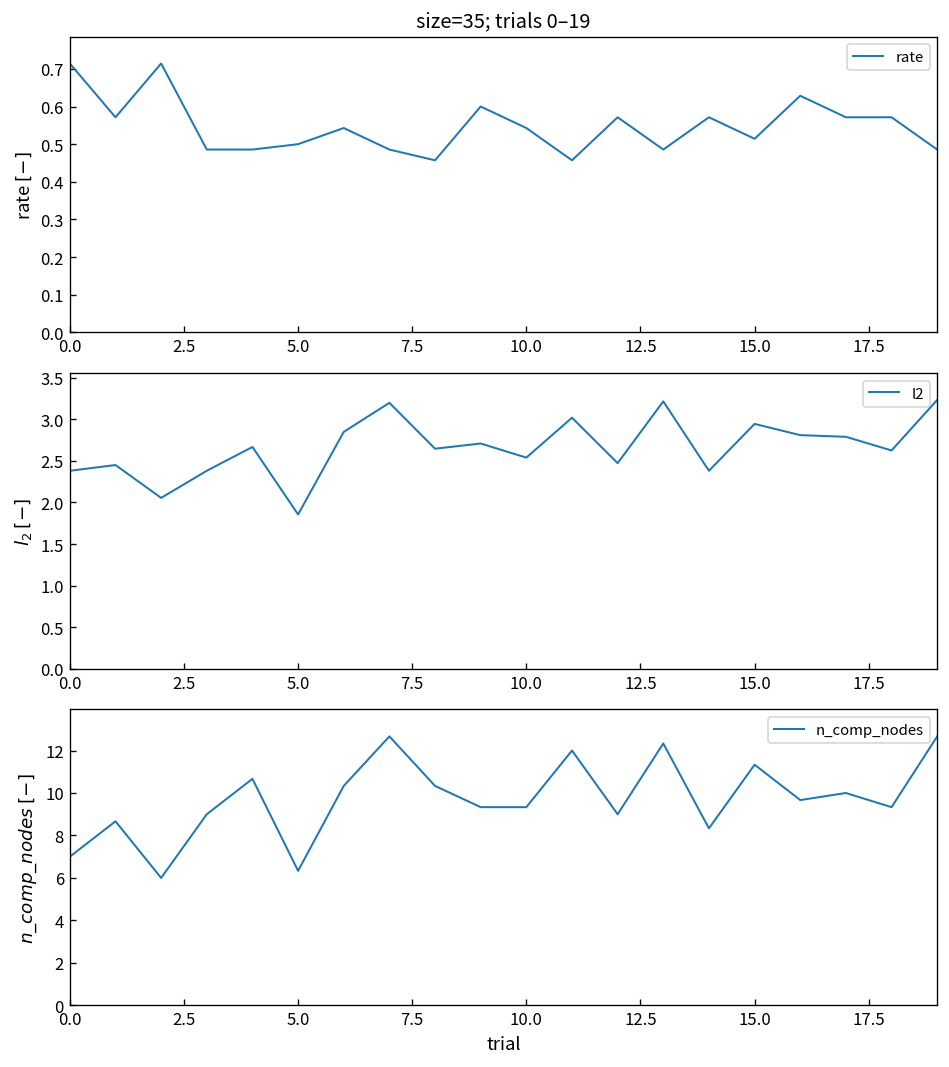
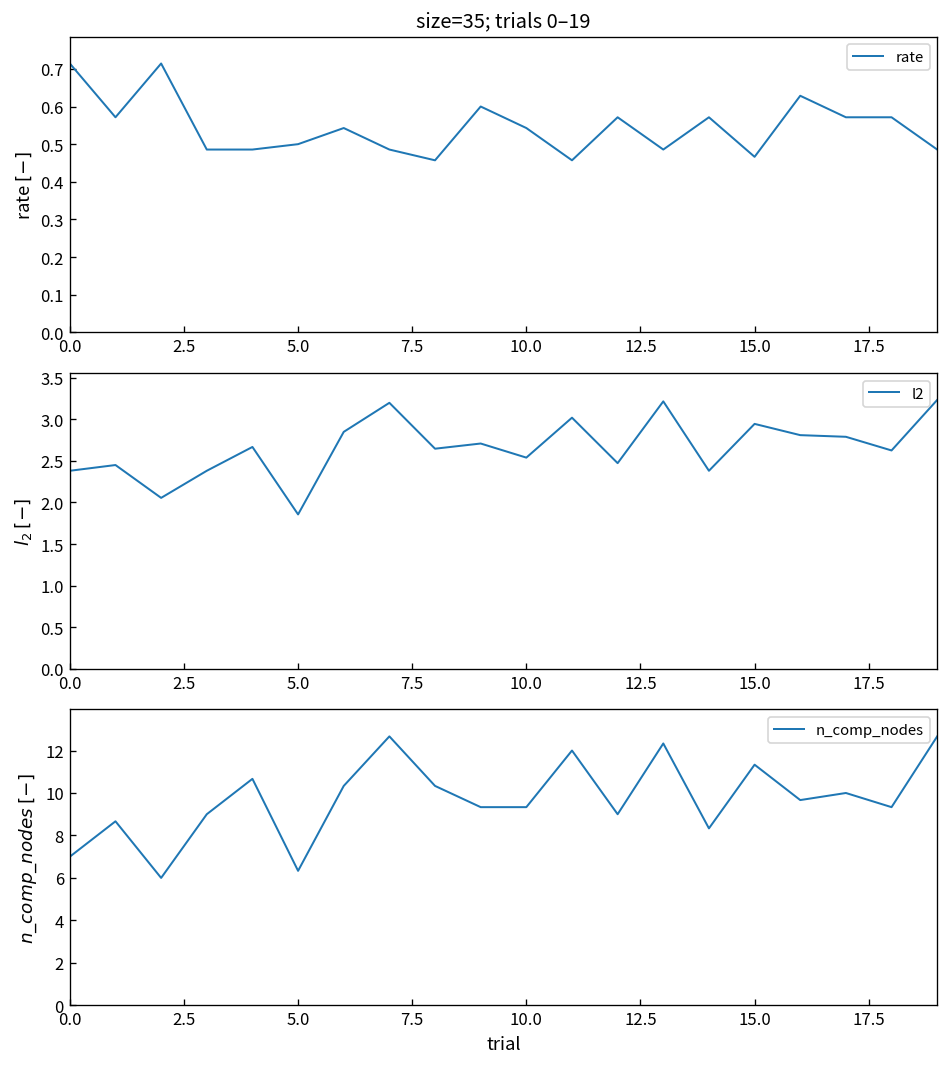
size=35; trials 0–19, 15.0: 0.51 -> 0.47
